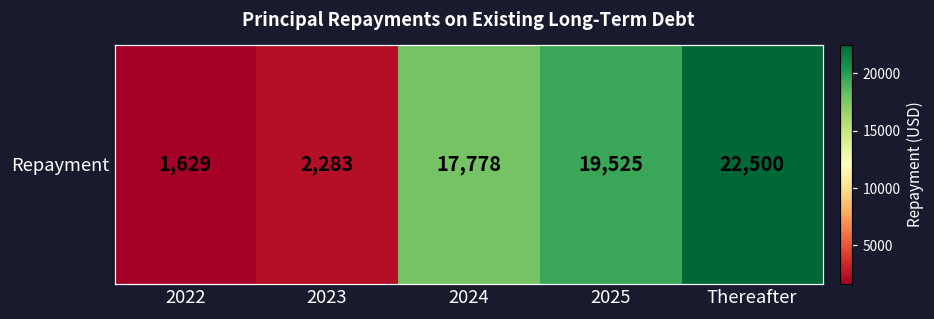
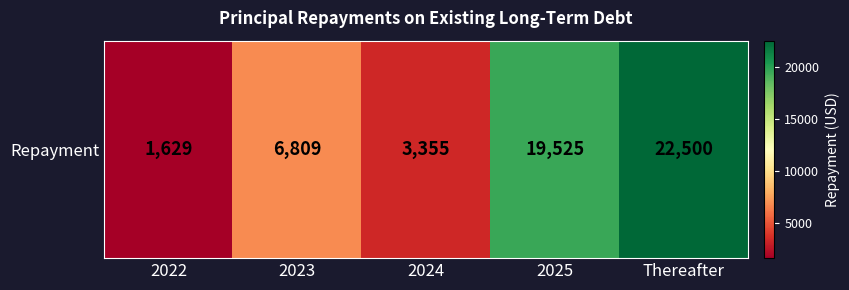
Repayment, 2023: 2,283 -> 6,809
Repayment, 2024: 17,778 -> 3,355
